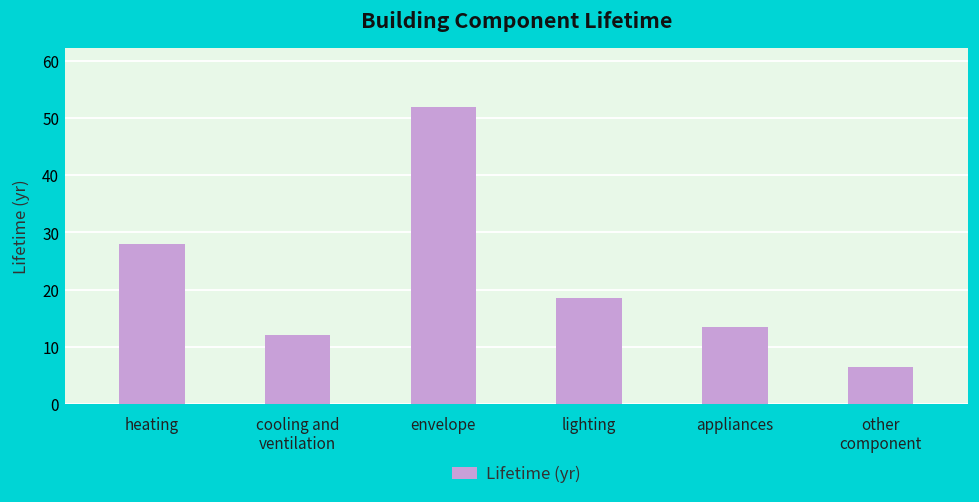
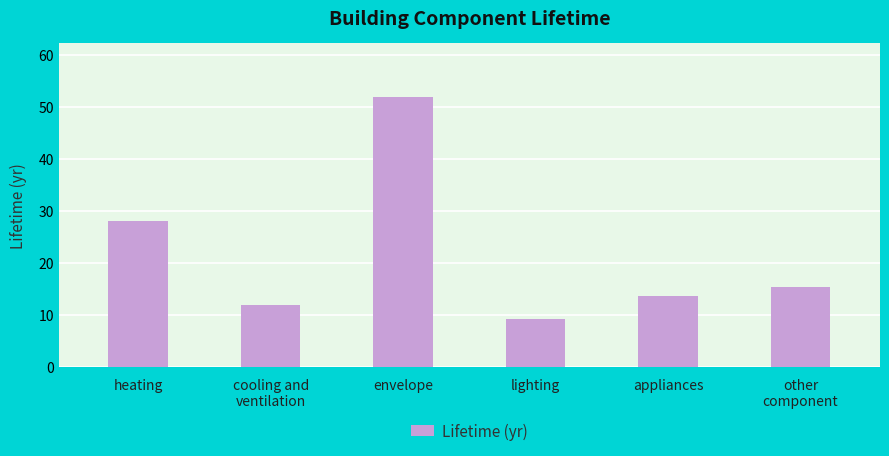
lighting: 19 -> 9
other component: 7 -> 15
